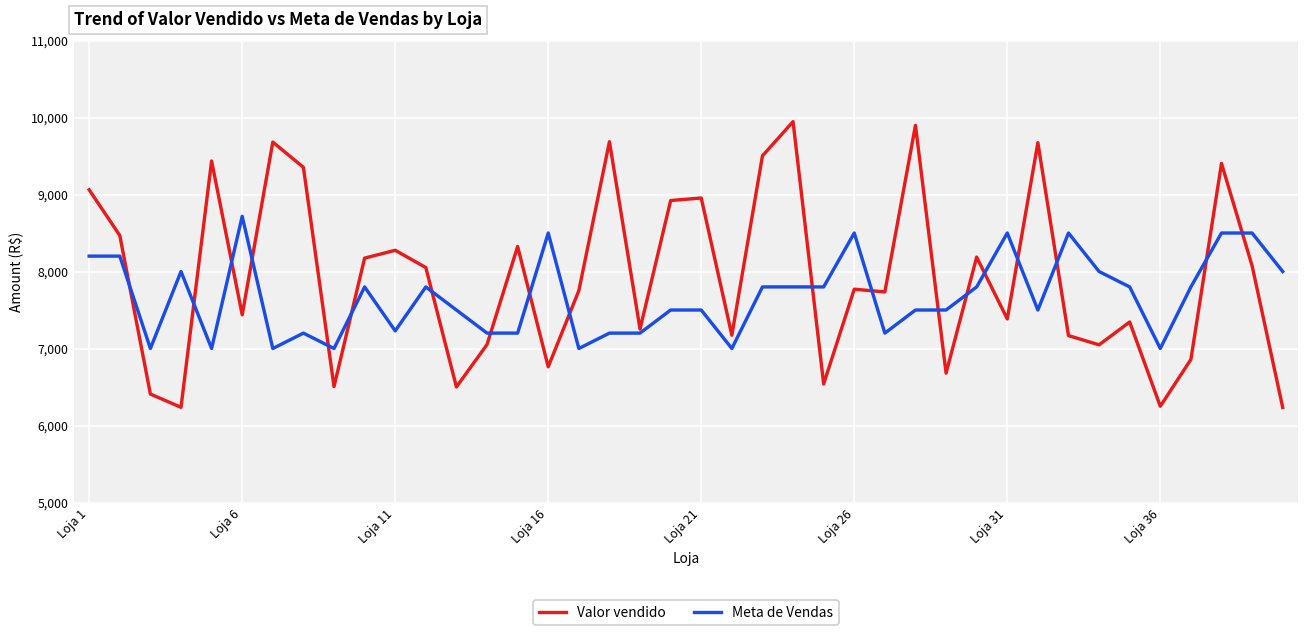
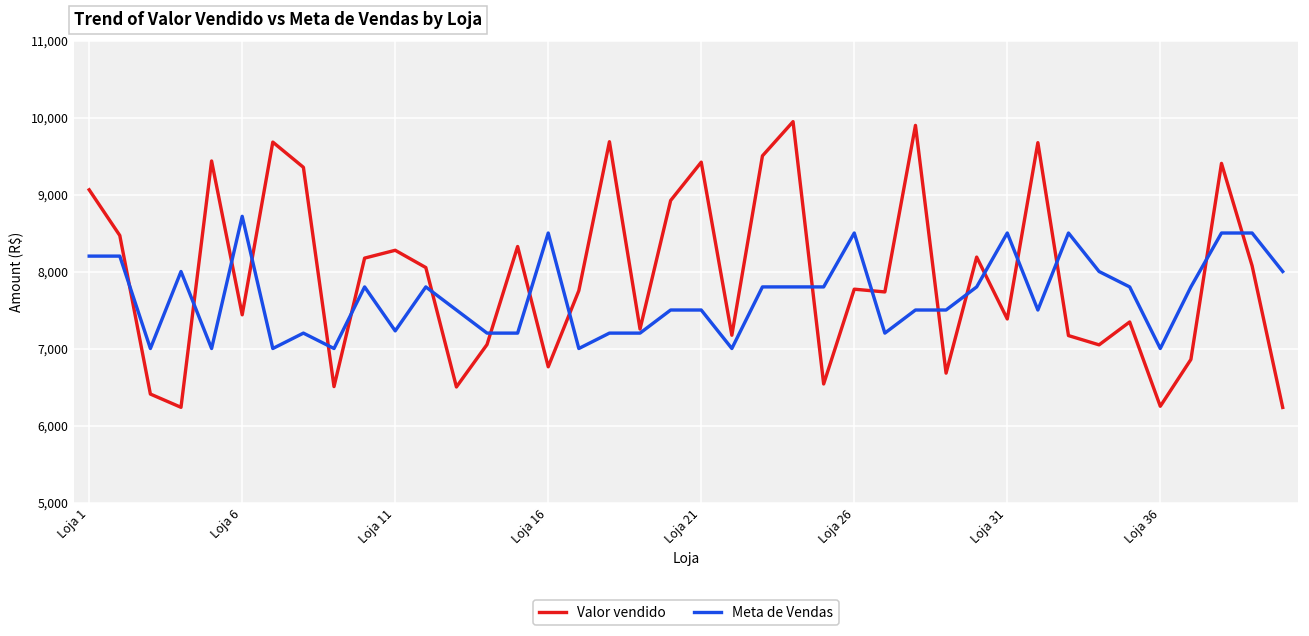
Valor vendido, Loja 21: 9,000 -> 9,400
